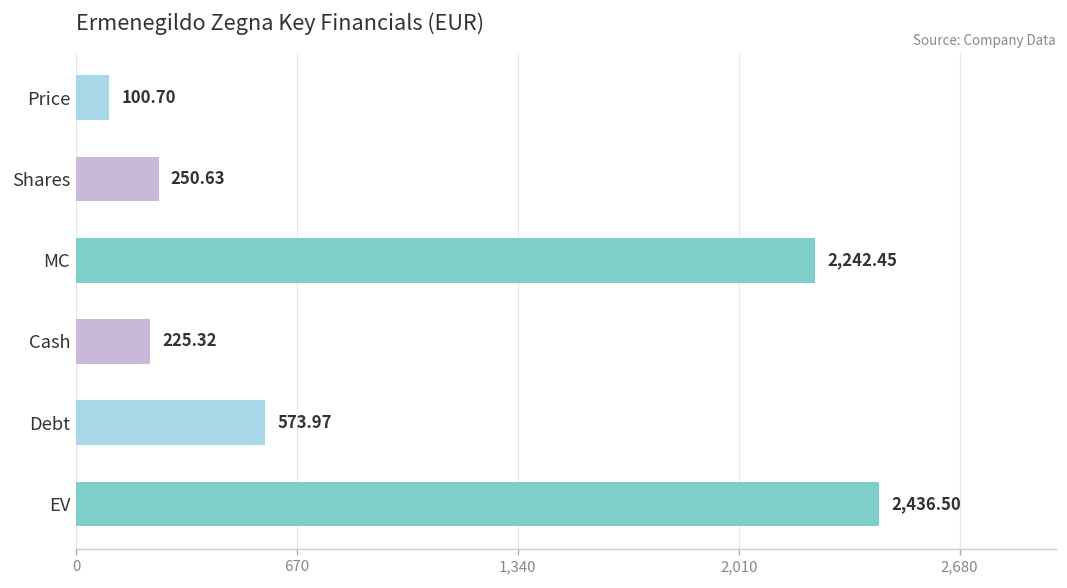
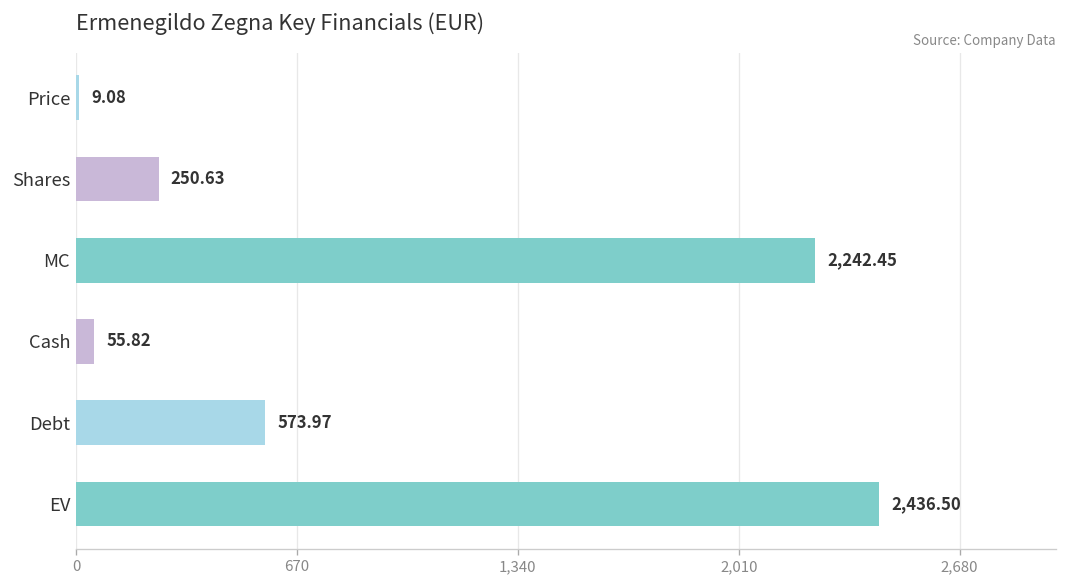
Price: 100.70 -> 9.08
Cash: 225.32 -> 55.82
